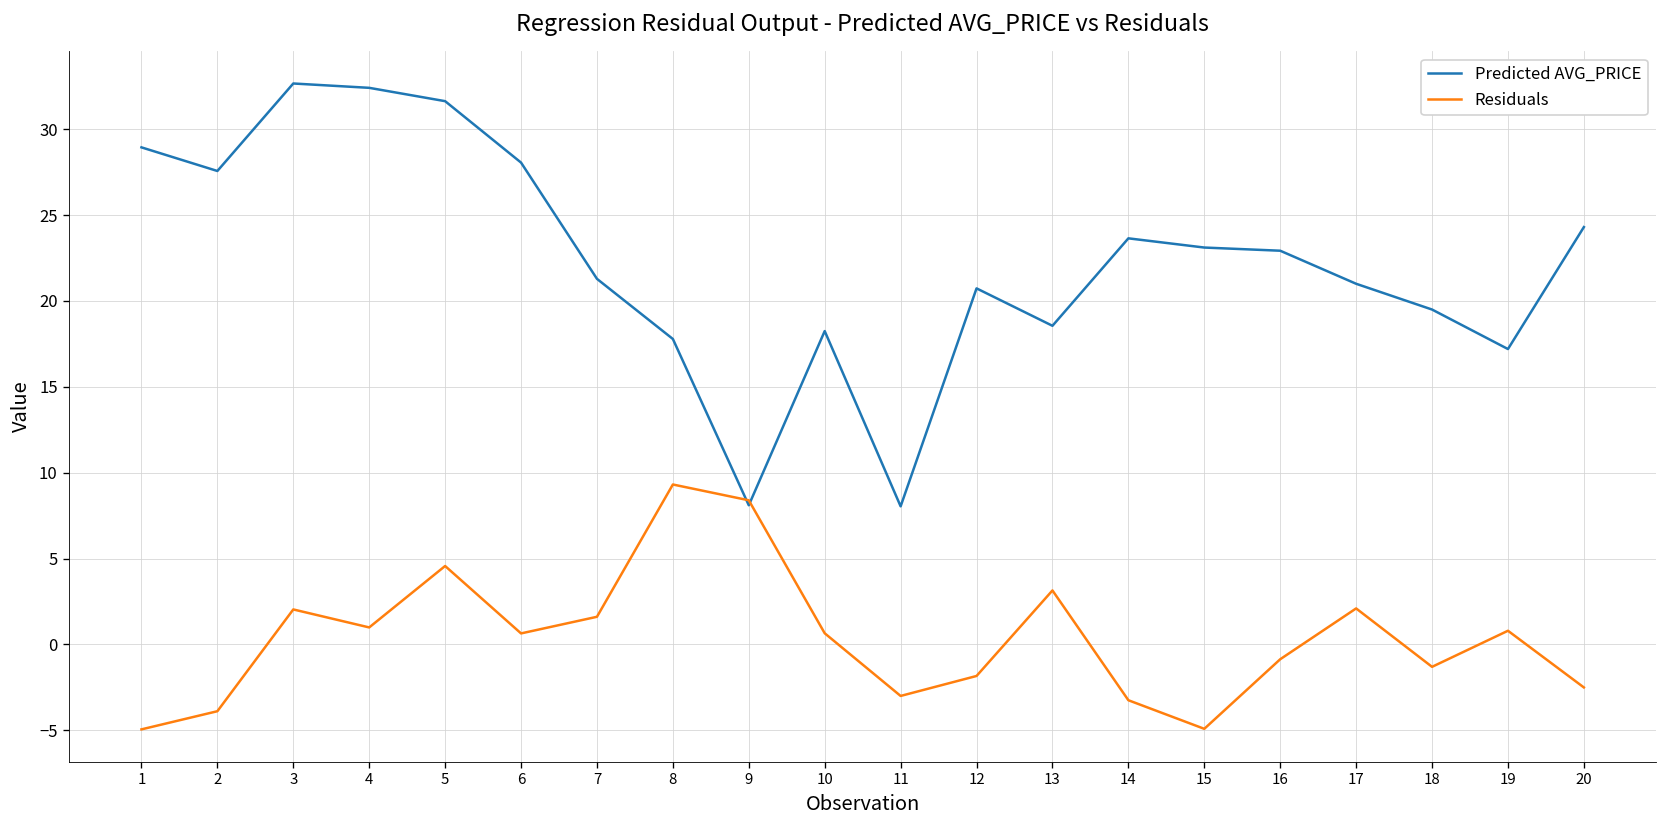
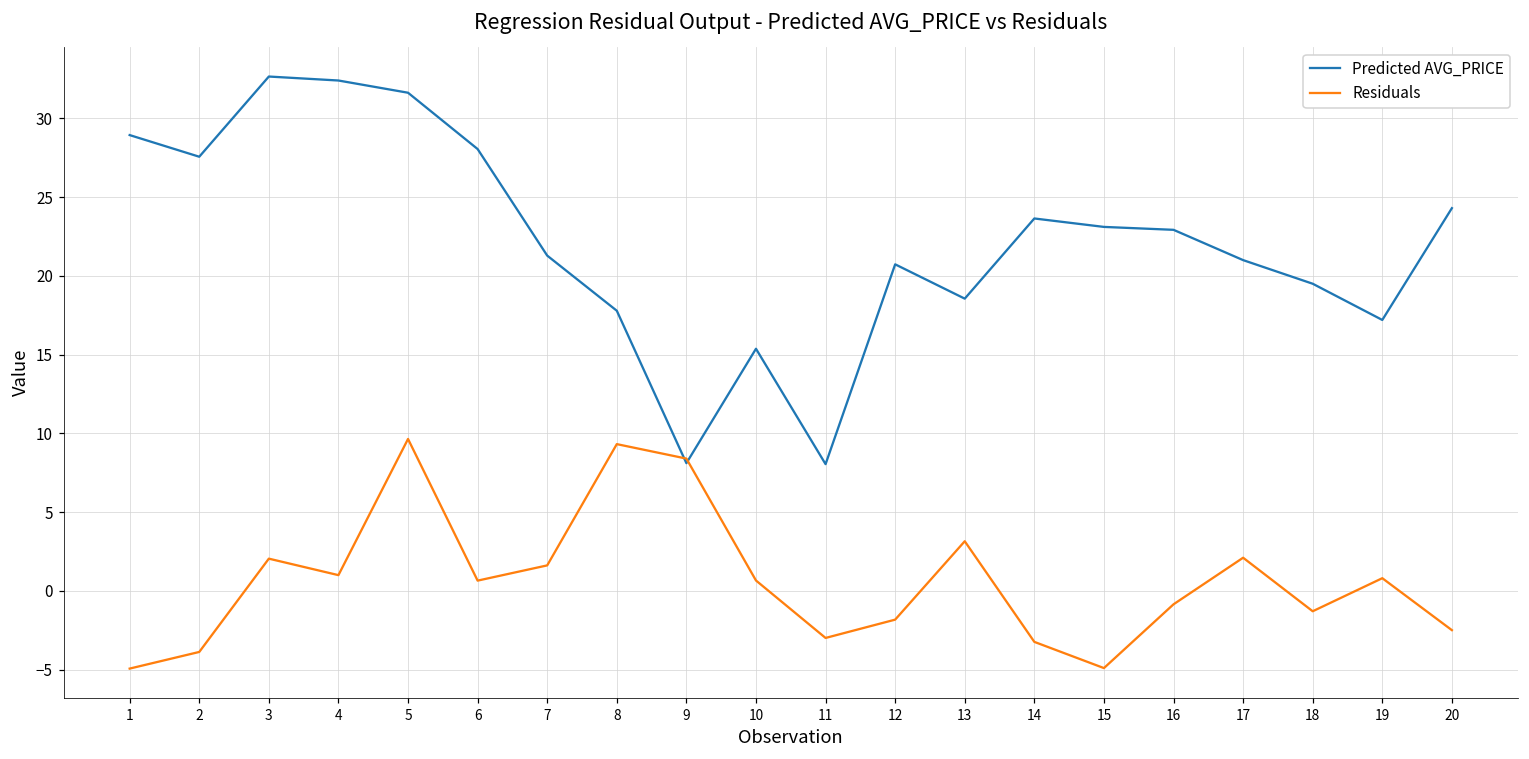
Residuals, 5: 4.6 -> 9.6
Predicted AVG_PRICE, 10: 18.2 -> 15.4
